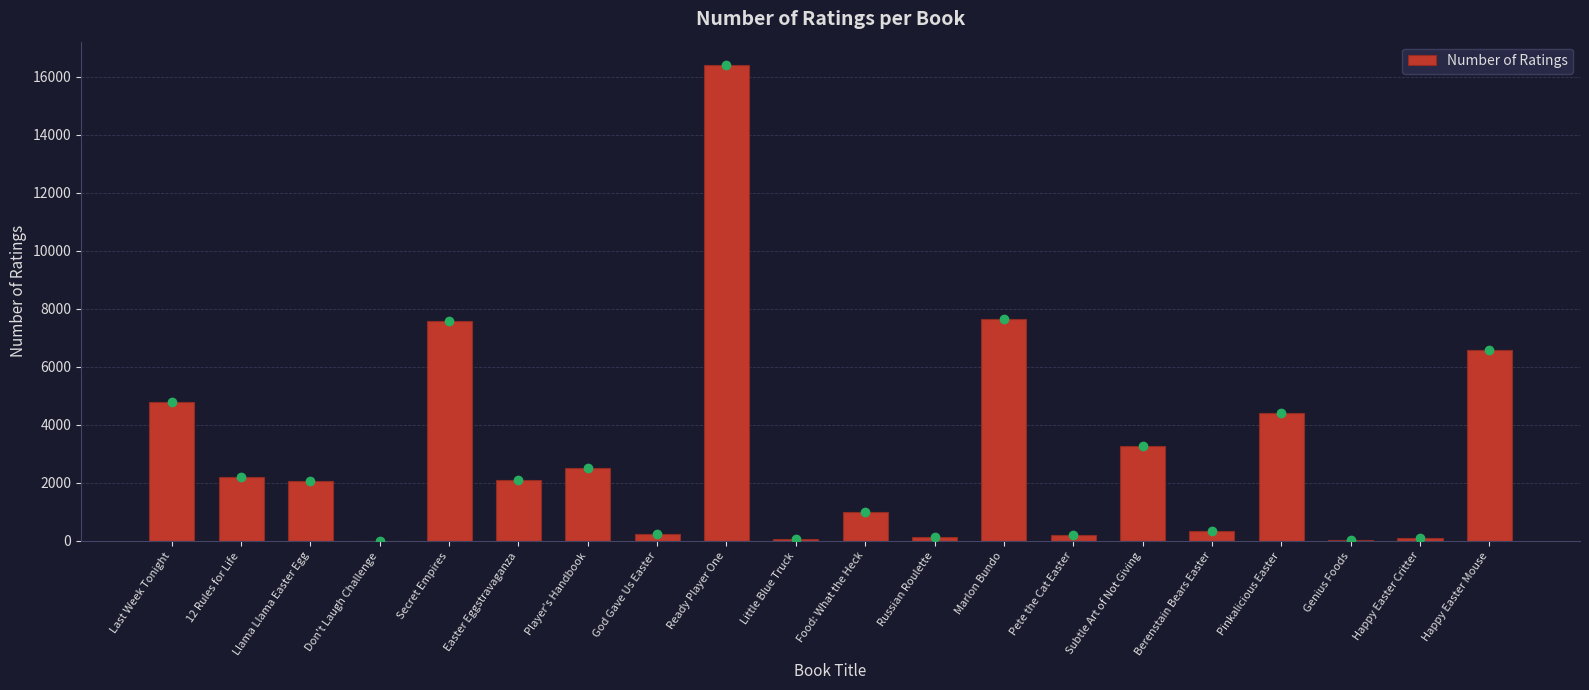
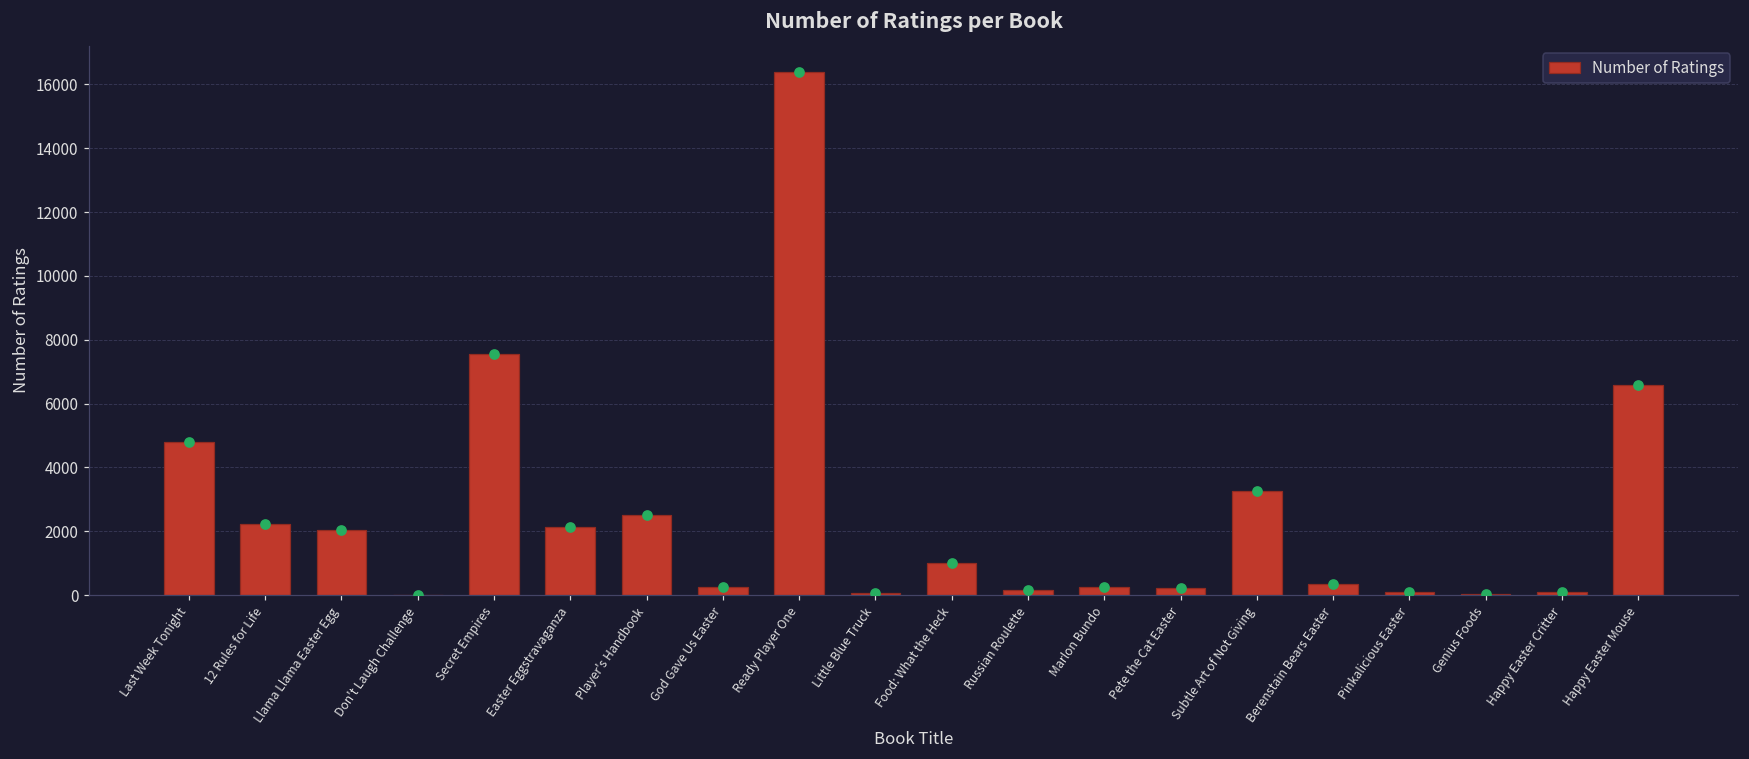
Number of Ratings, Marlon Bundo: 7700 -> 200
Number of Ratings, Pinkalicious Easter: 4400 -> 100
